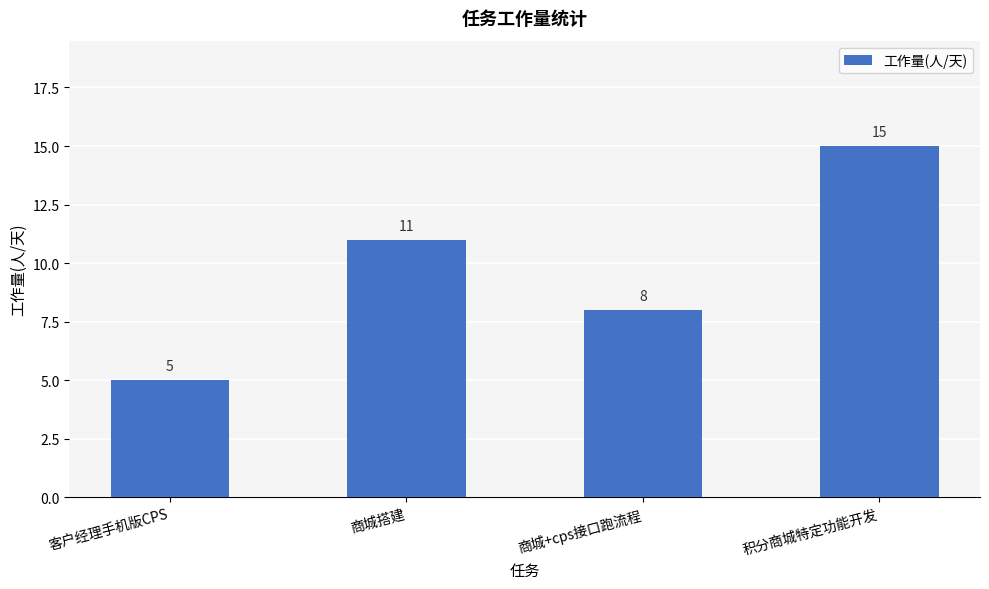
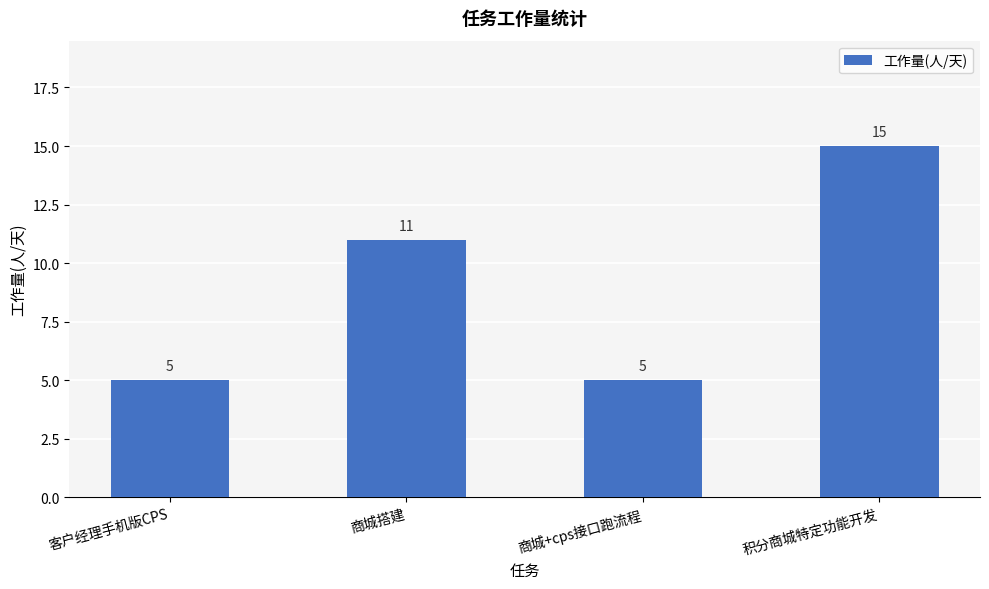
商城+cps接口跑流程: 8 -> 5
